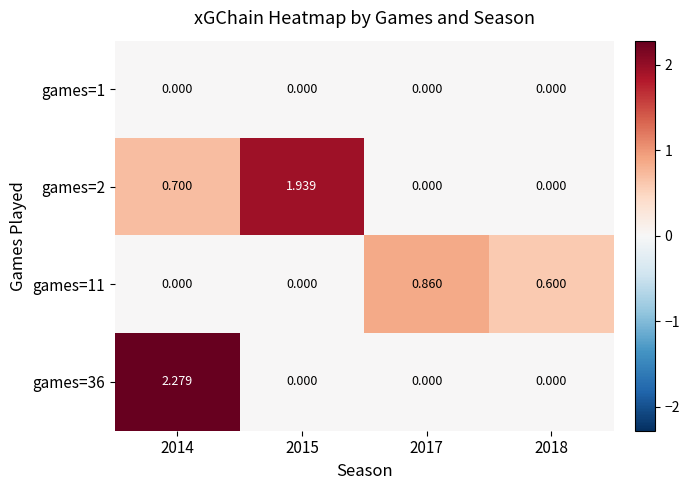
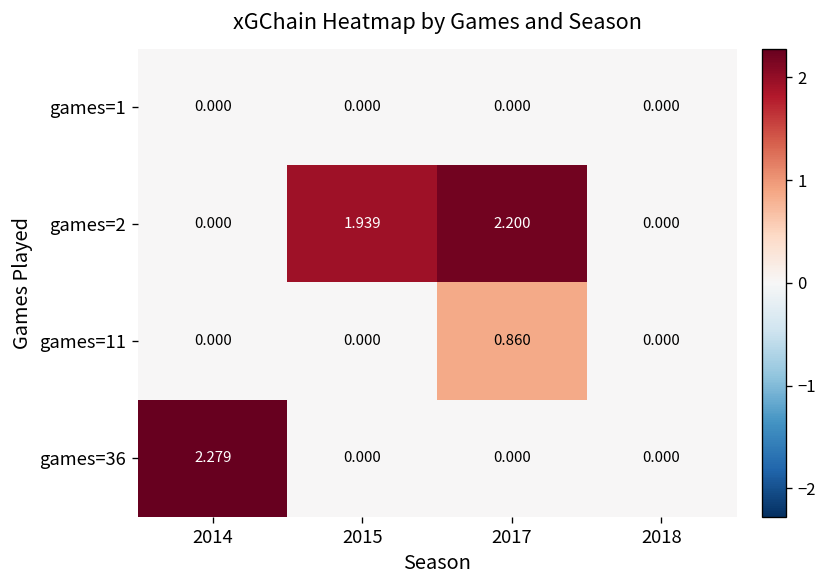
games=2, 2014: 0.700 -> 0.000
games=2, 2017: 0.000 -> 2.200
games=11, 2018: 0.600 -> 0.000
